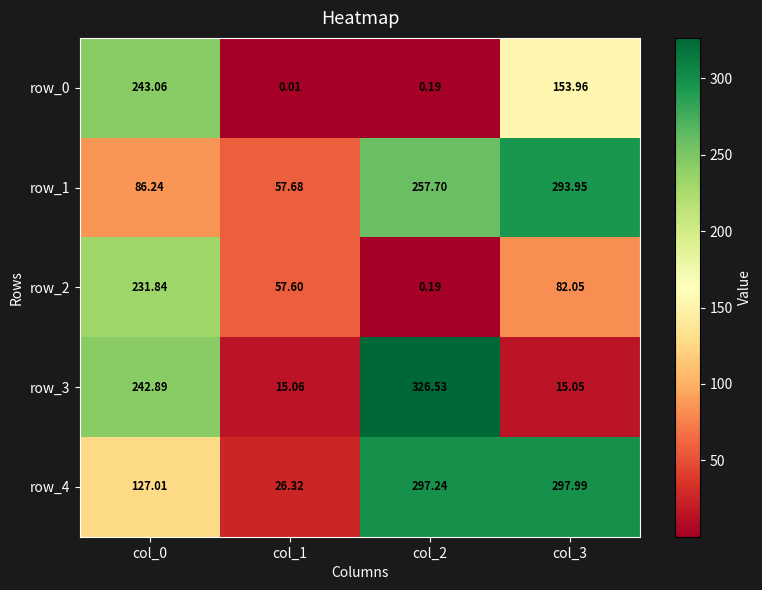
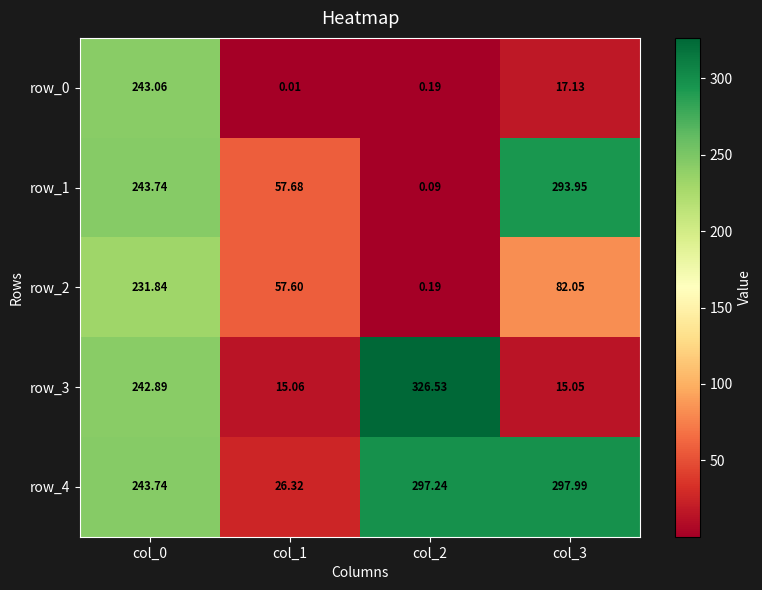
row_0, col_3: 153.96 -> 17.13
row_1, col_0: 86.24 -> 243.74
row_1, col_2: 257.70 -> 0.09
row_4, col_0: 127.01 -> 243.74
